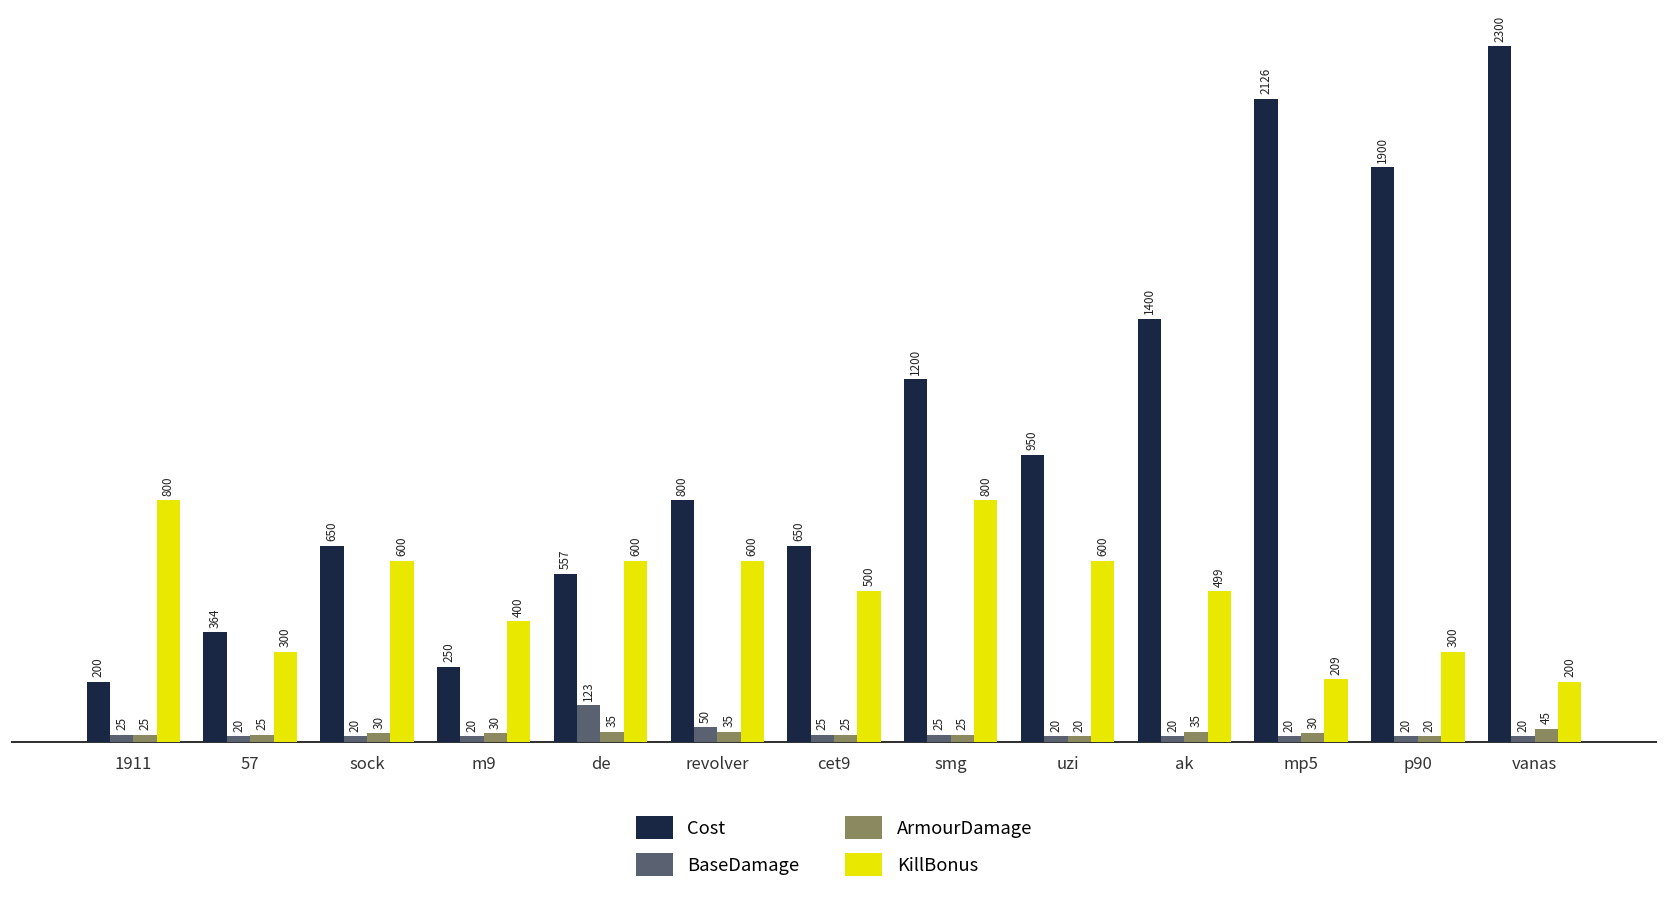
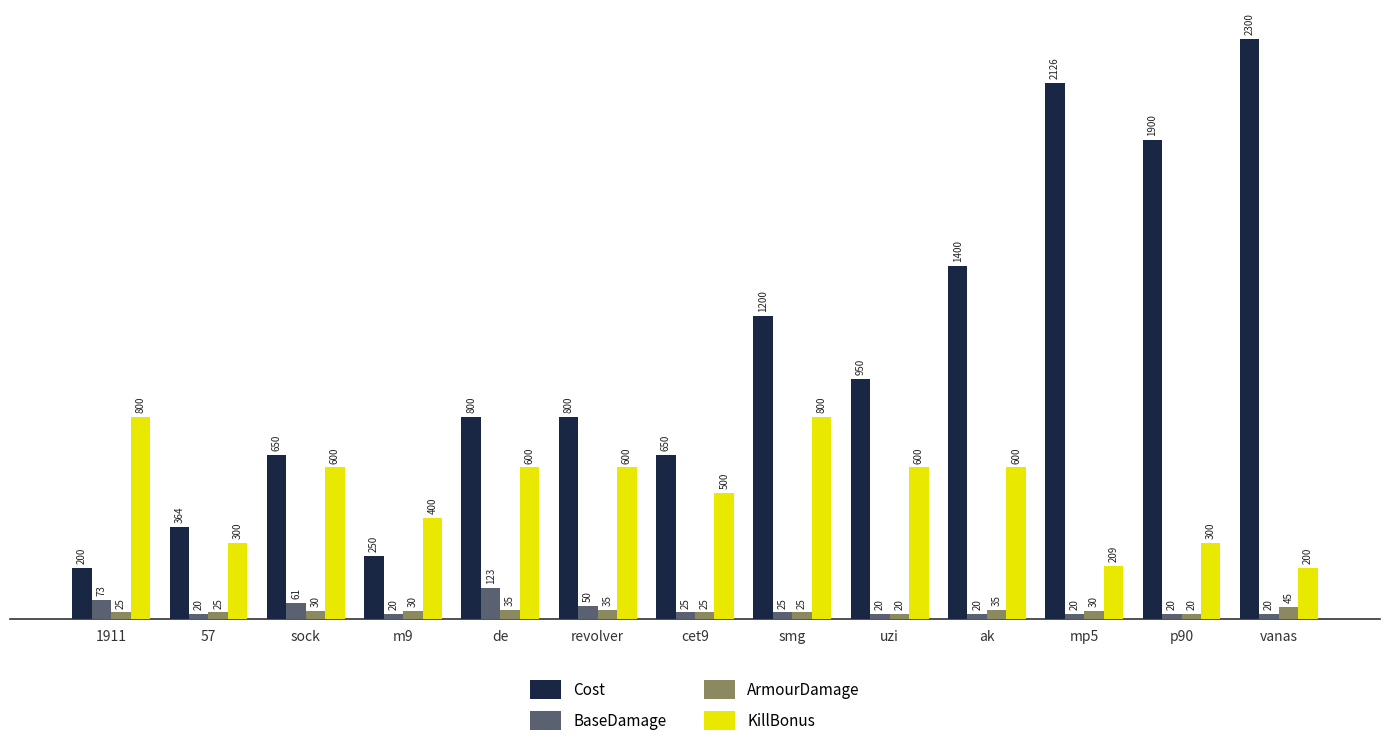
BaseDamage, 1911: 25 -> 73
BaseDamage, sock: 20 -> 61
Cost, de: 557 -> 800
KillBonus, ak: 499 -> 600
